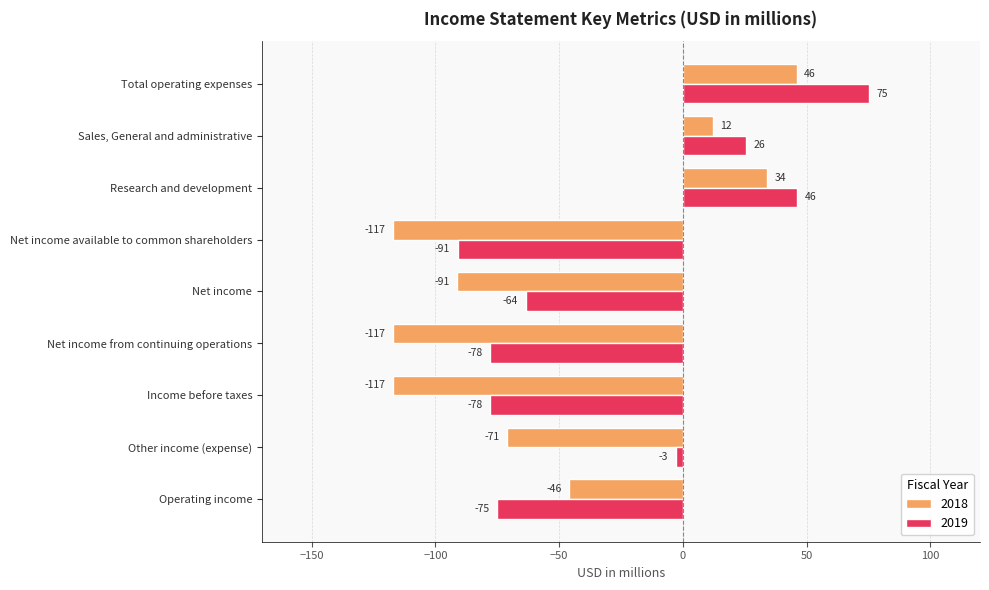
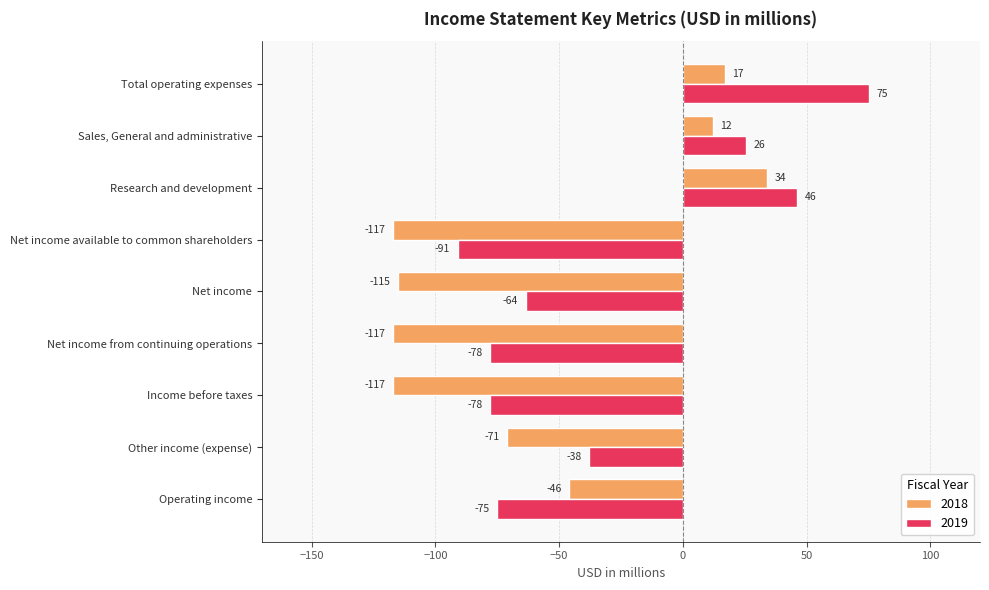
2018, Total operating expenses: 46 -> 17
2018, Net income: -91 -> -115
2019, Other income (expense): -3 -> -38
